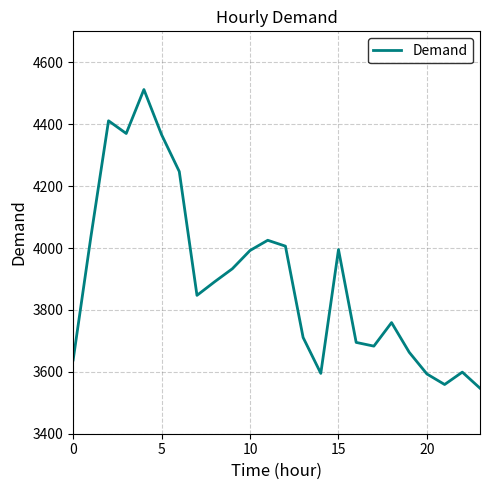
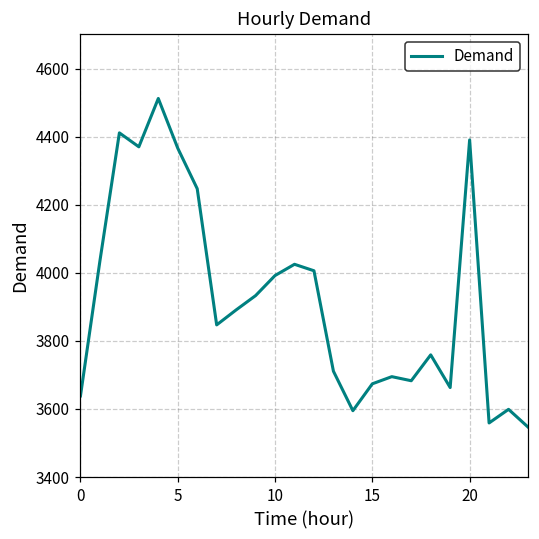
15: 4000 -> 3670
20: 3590 -> 4390
